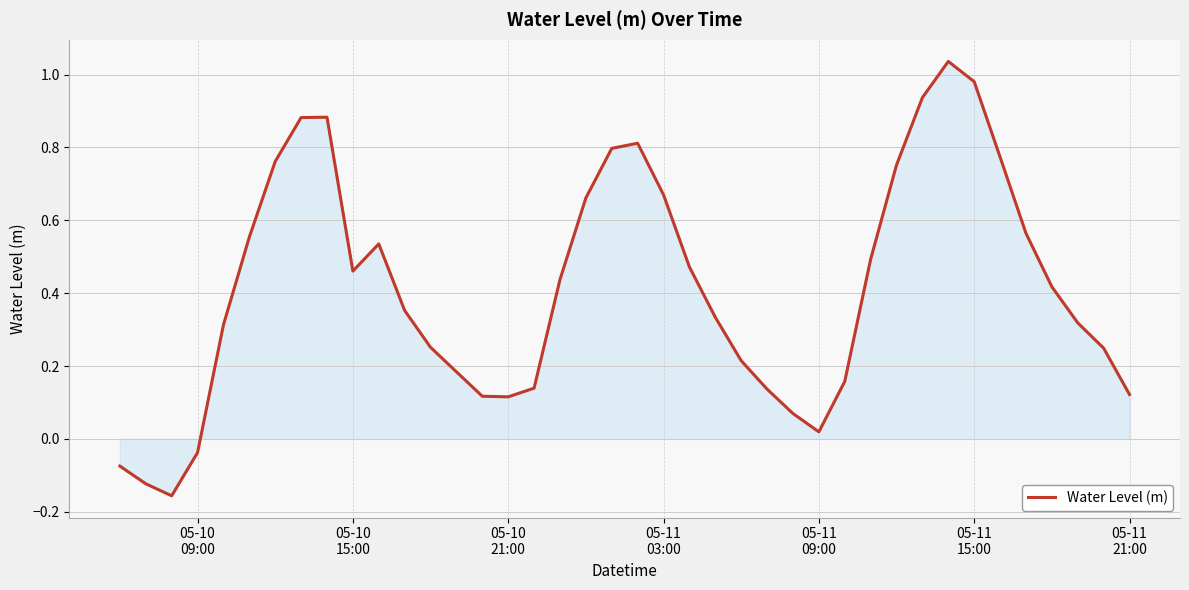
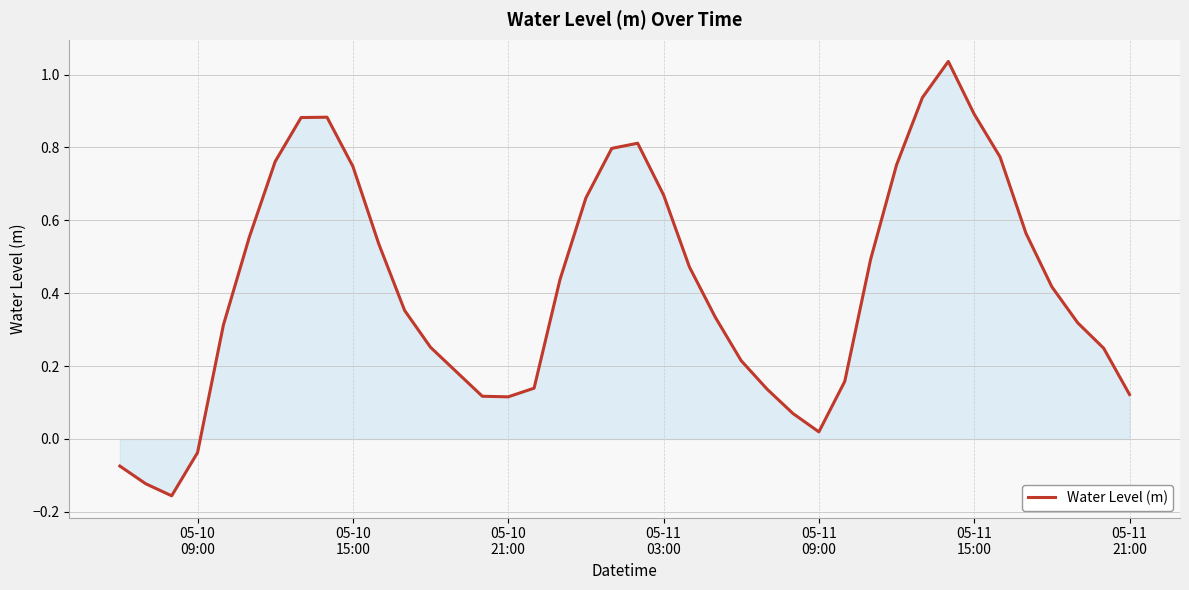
Water Level (m), 05-10 15:00: 0.46 -> 0.75
Water Level (m), 05-11 15:00: 0.98 -> 0.89
